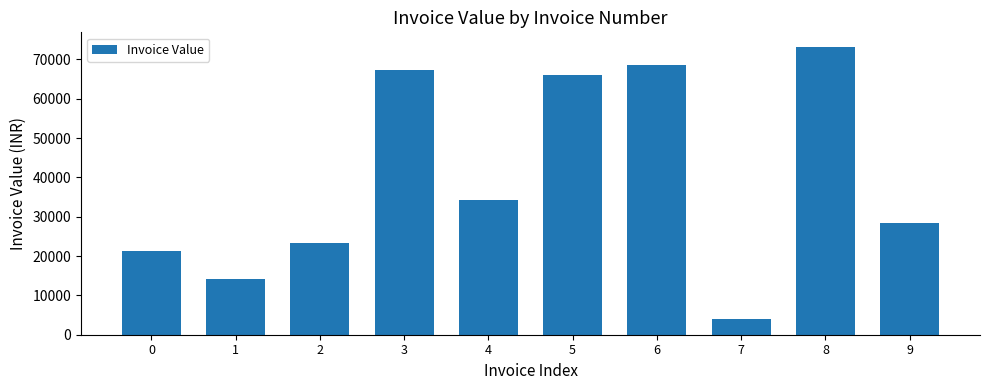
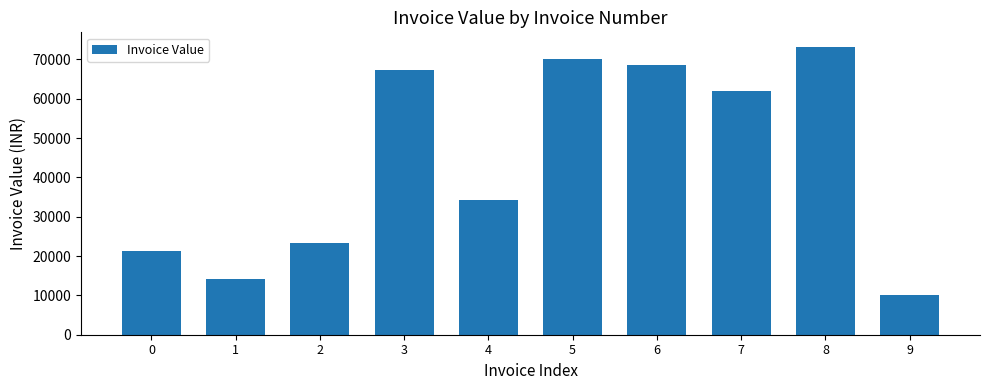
5: 66000 -> 70000
7: 4000 -> 62000
9: 28000 -> 10000
